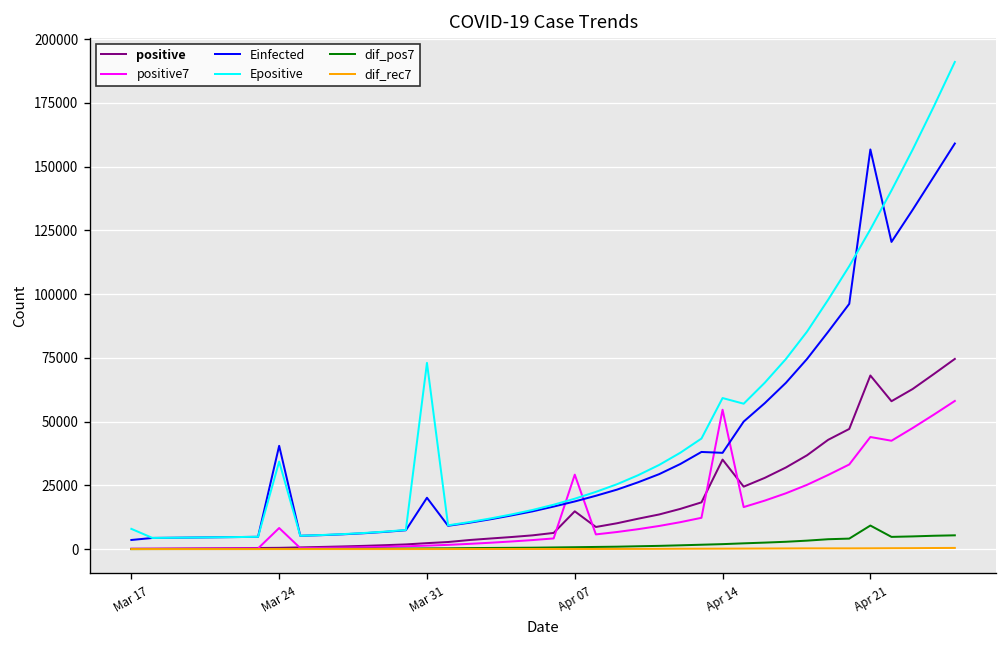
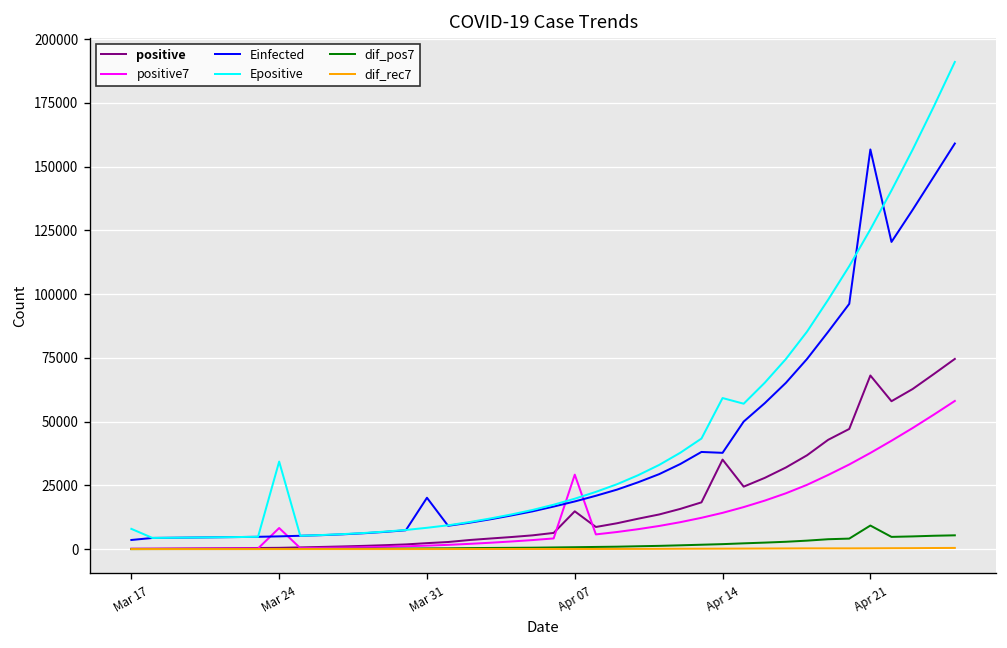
Einfected, Mar 24: 41000 -> 5000
Epositive, Mar 31: 73000 -> 8000
positive7, Apr 14: 55000 -> 14000
positive7, Apr 21: 44000 -> 38000
